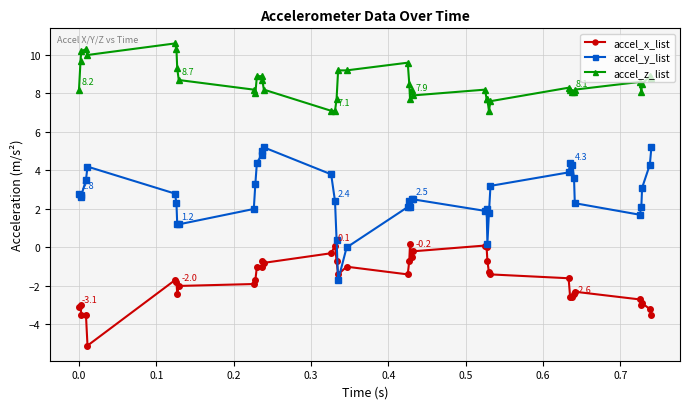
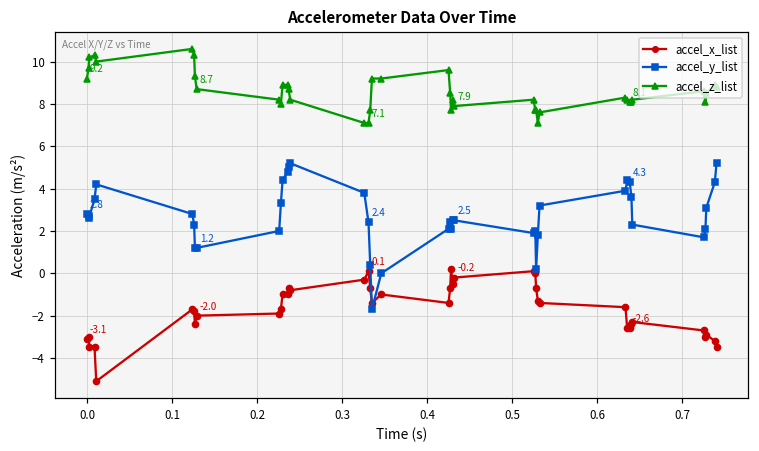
accel_z_list, 0.0: 8.2 -> 9.2
